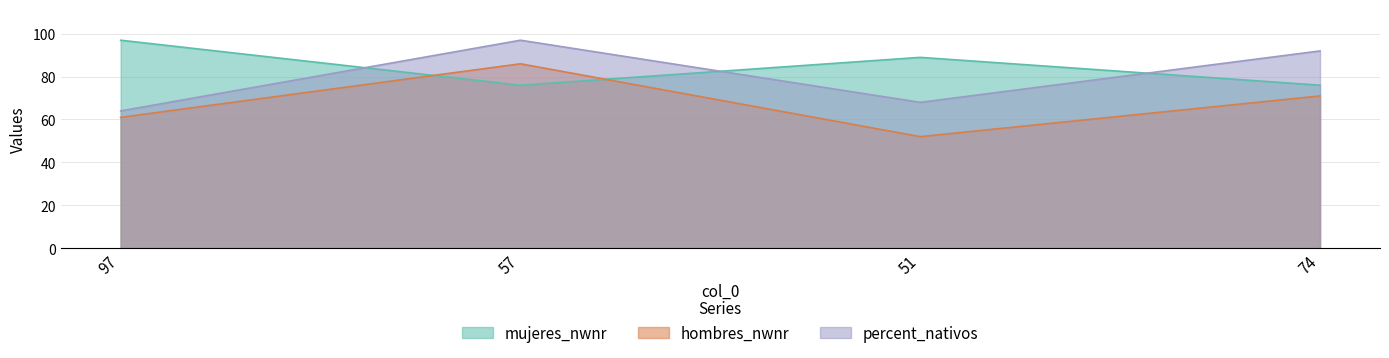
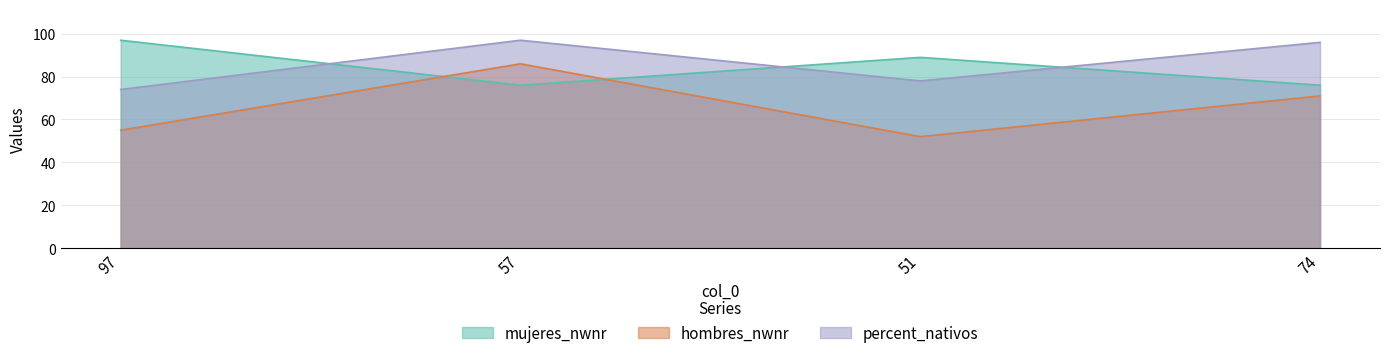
hombres_nwnr, 97: 61 -> 55
percent_nativos, 97: 64 -> 74
percent_nativos, 51: 68 -> 78
percent_nativos, 74: 92 -> 96
